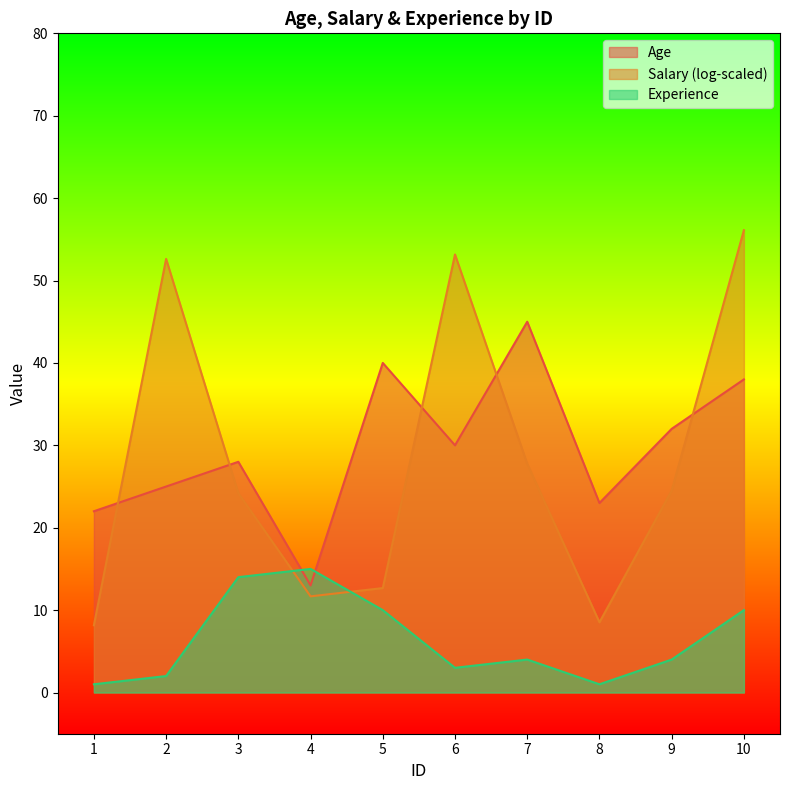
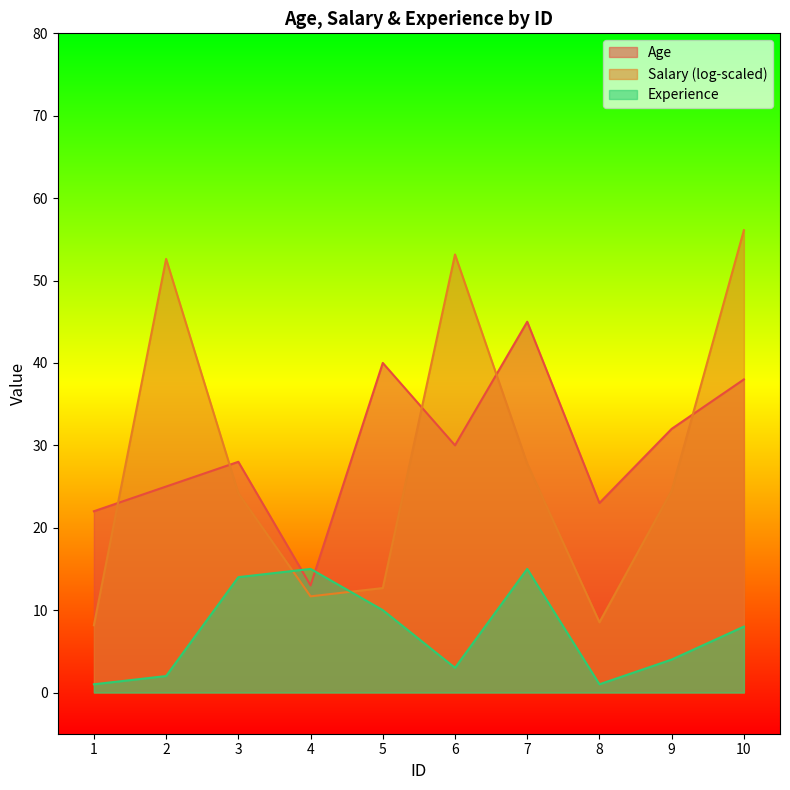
Experience, 7: 4 -> 15
Experience, 10: 10 -> 8
